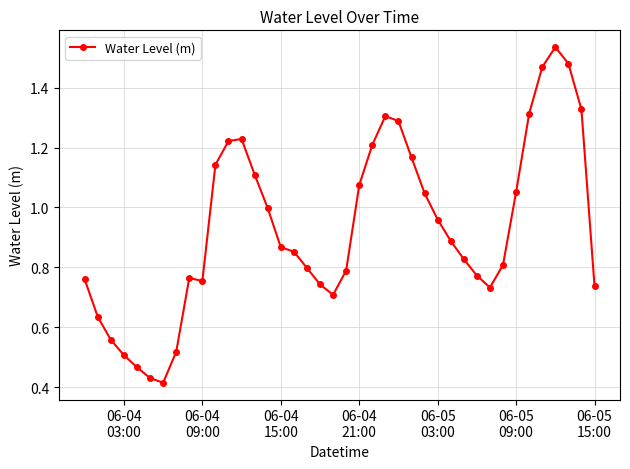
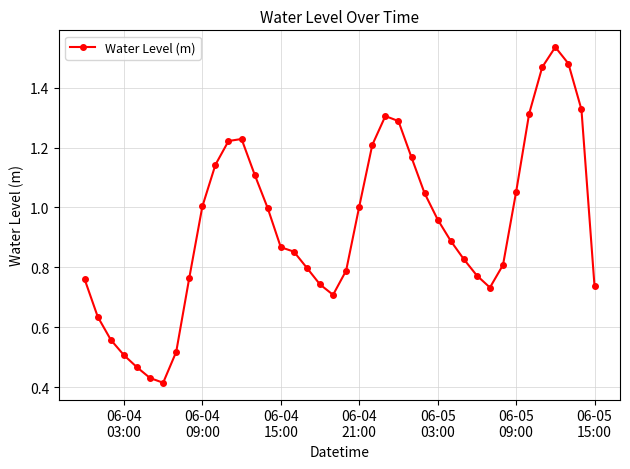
06-04 09:00: 0.75 -> 1.00
06-04 21:00: 1.07 -> 1.00
